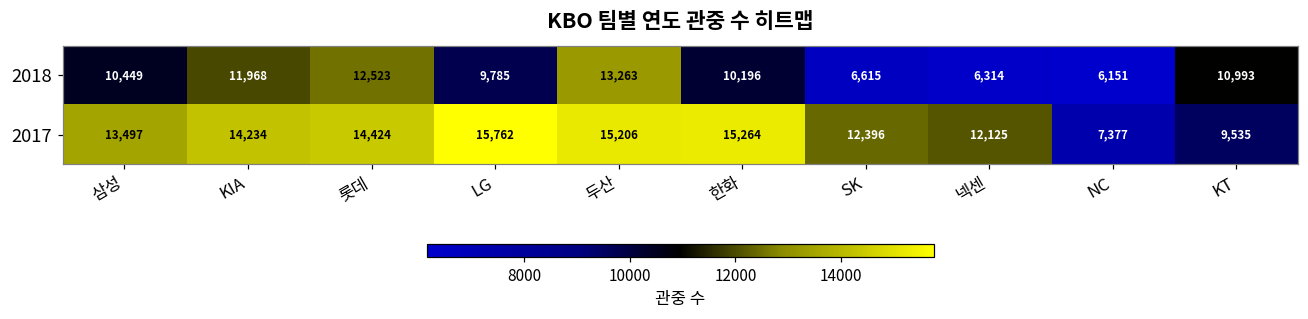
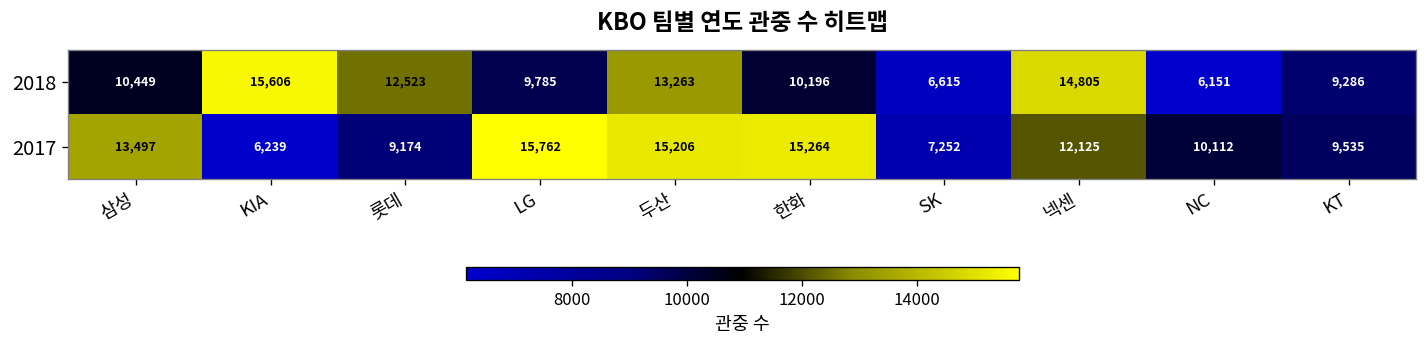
2018, KIA: 11,968 -> 15,606
2018, 넥센: 6,314 -> 14,805
2018, KT: 10,993 -> 9,286
2017, KIA: 14,234 -> 6,239
2017, 롯데: 14,424 -> 9,174
2017, SK: 12,396 -> 7,252
2017, NC: 7,377 -> 10,112
